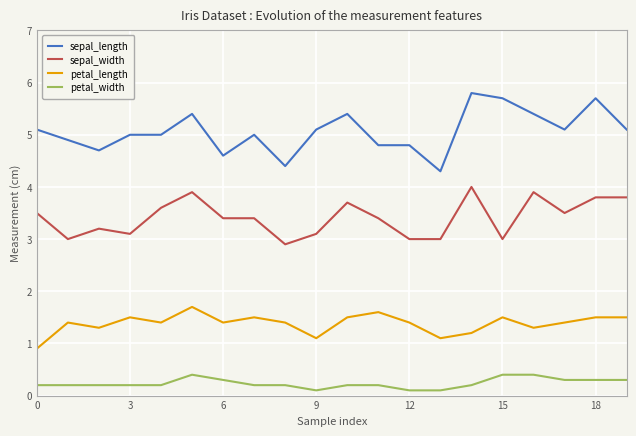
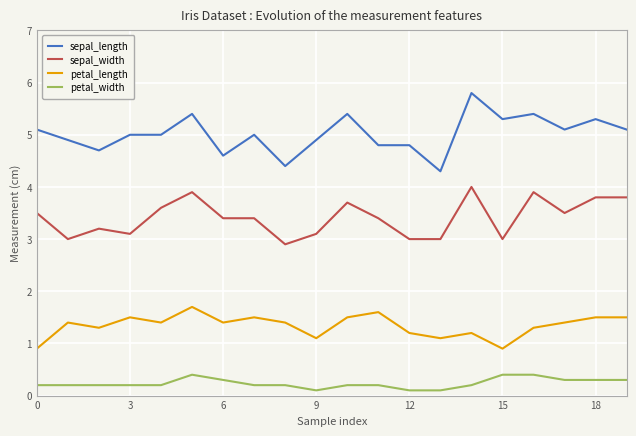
sepal_length, 9: 5.1 -> 4.9
petal_length, 12: 1.4 -> 1.2
sepal_length, 15: 5.7 -> 5.3
petal_length, 15: 1.5 -> 0.9
sepal_length, 18: 5.7 -> 5.3
